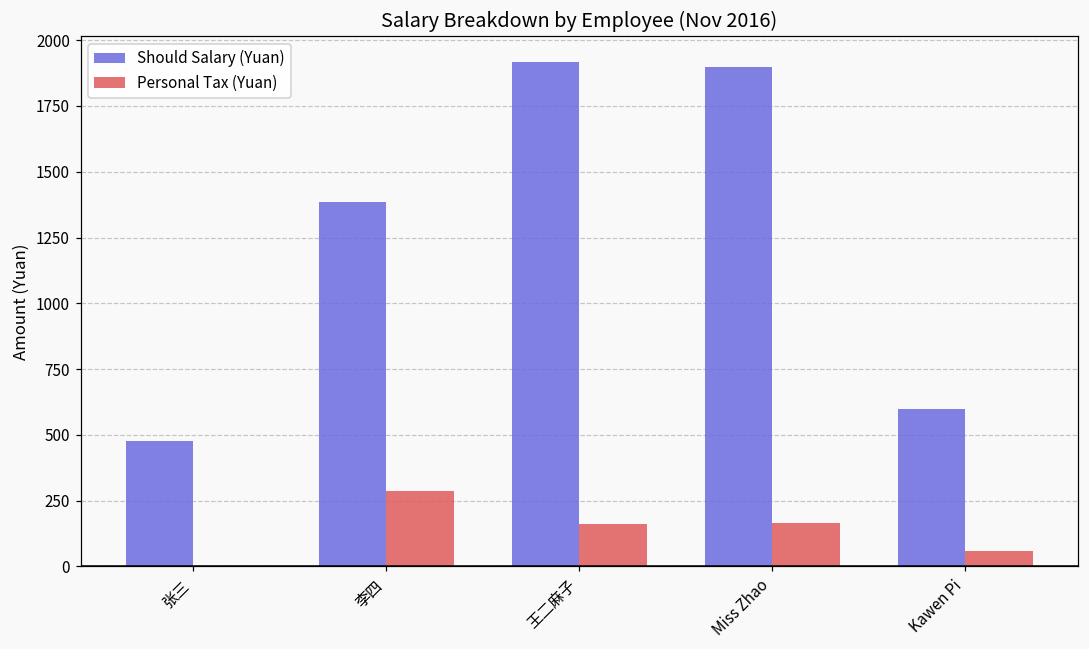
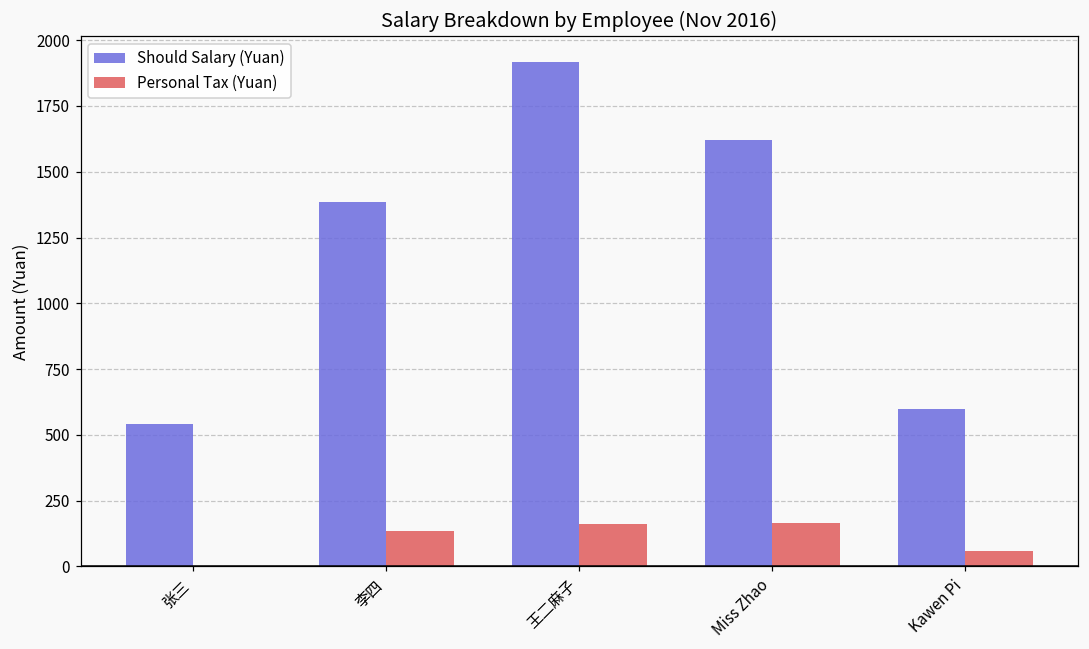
Should Salary (Yuan), 张三: 480 -> 540
Personal Tax (Yuan), 李四: 290 -> 140
Should Salary (Yuan), Miss Zhao: 1900 -> 1620
